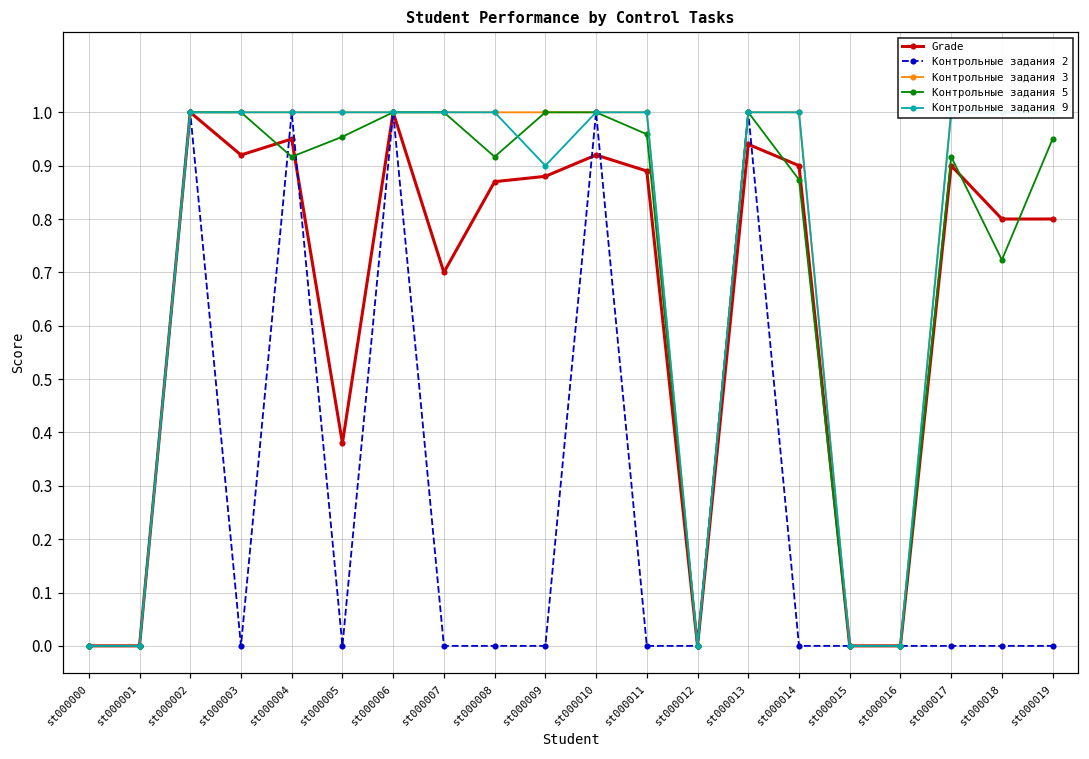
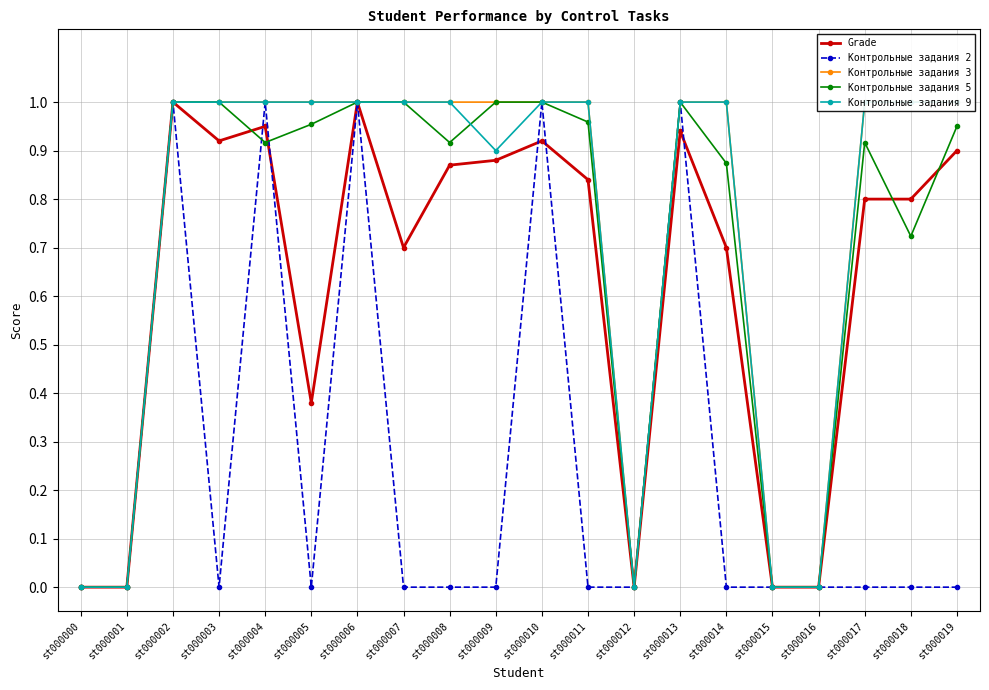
Grade, st000011: 0.89 -> 0.84
Grade, st000014: 0.9 -> 0.7
Grade, st000017: 0.9 -> 0.8
Grade, st000019: 0.8 -> 0.9
